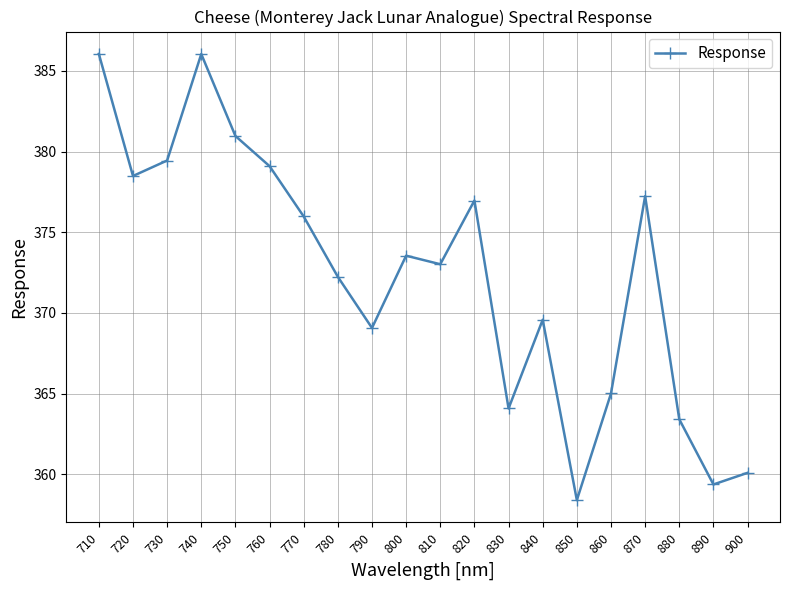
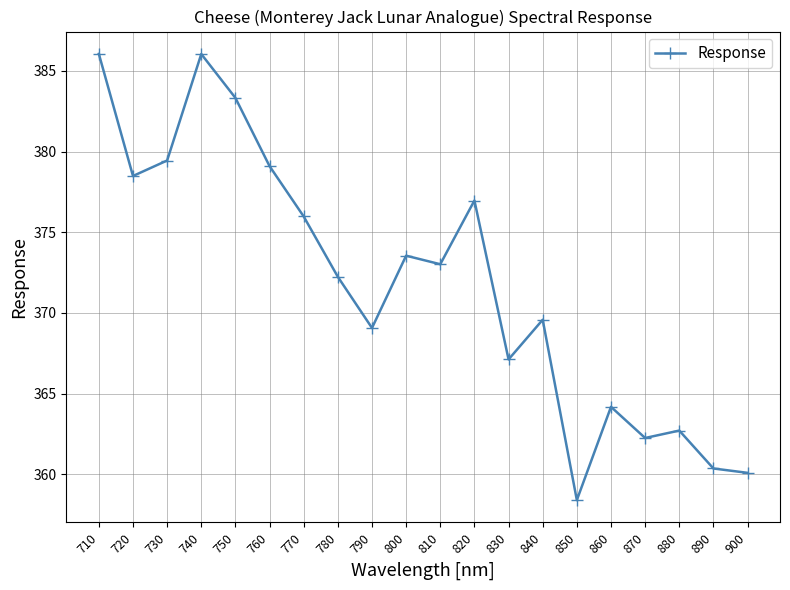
750: 381.0 -> 383.3
830: 364.1 -> 367.1
860: 365.0 -> 364.2
870: 377.2 -> 362.3
880: 363.4 -> 362.7
890: 359.4 -> 360.4
